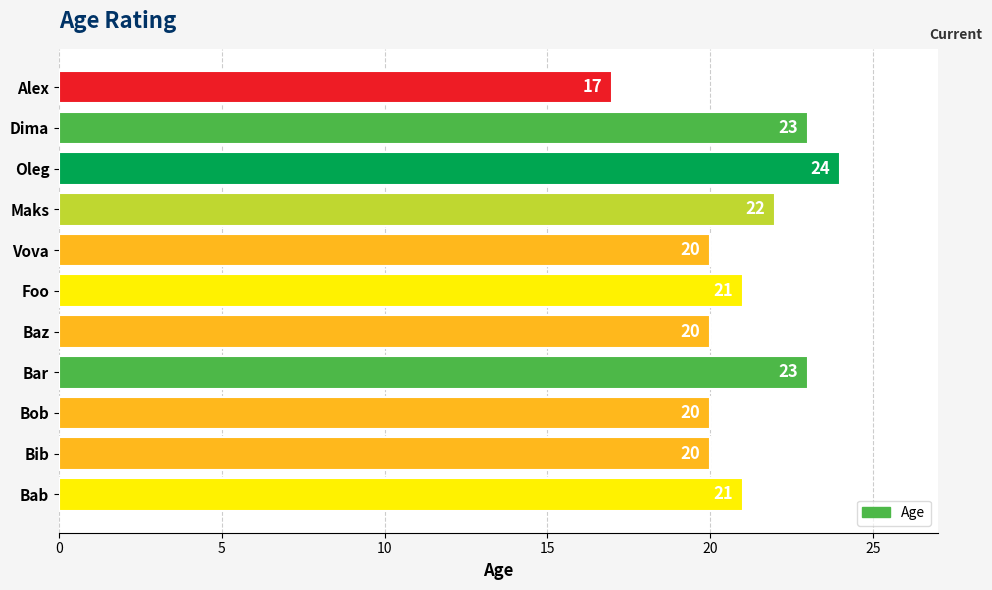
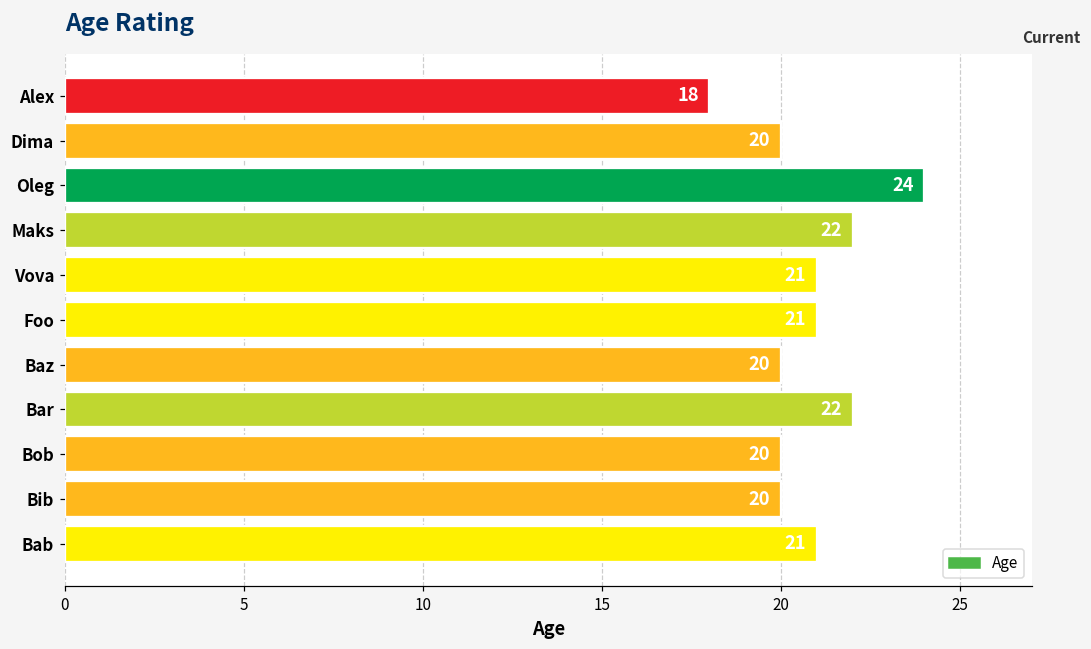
Alex: 17 -> 18
Dima: 23 -> 20
Vova: 20 -> 21
Bar: 23 -> 22
